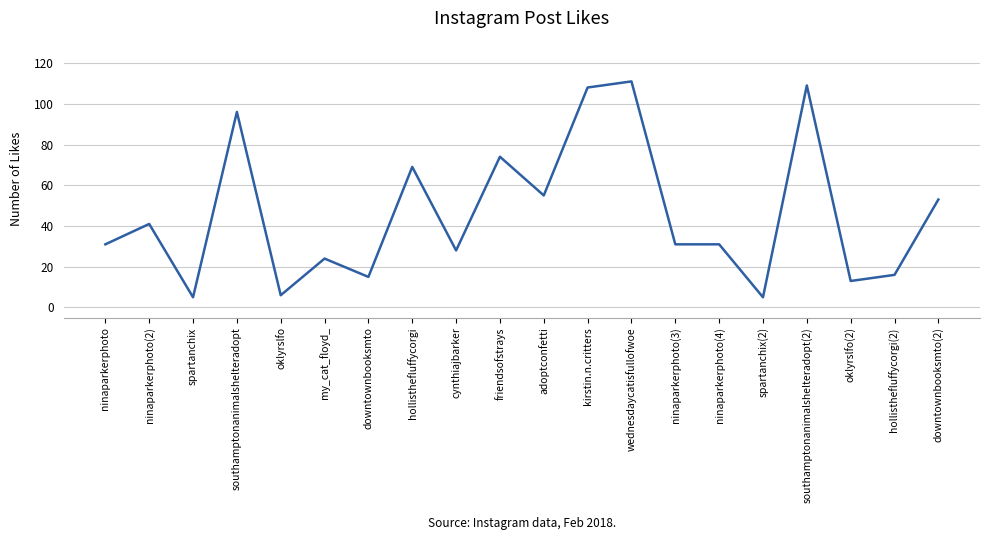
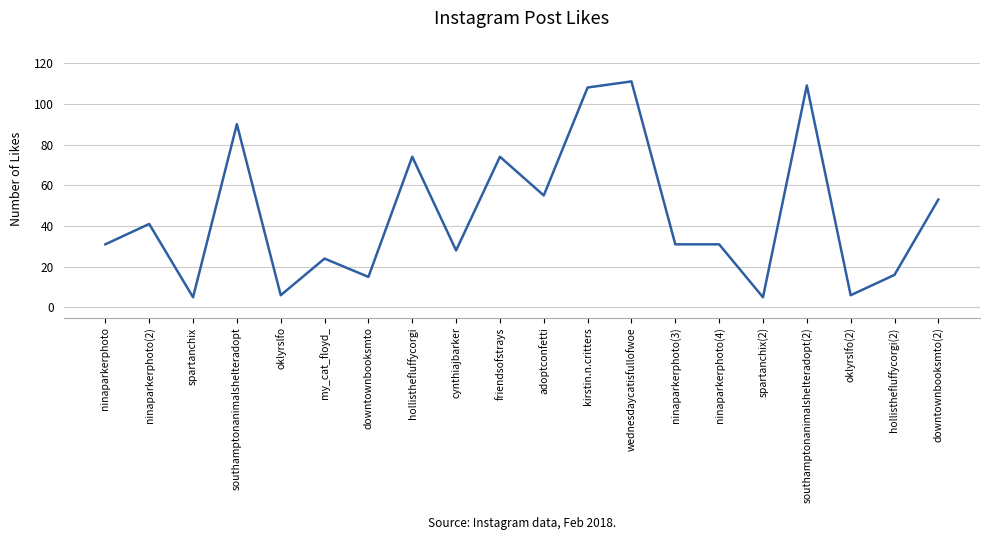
southamptonanimalshelteradopt: 96 -> 90
hollisthefluffycorgi: 69 -> 74
oklyrslfo(2): 13 -> 6
